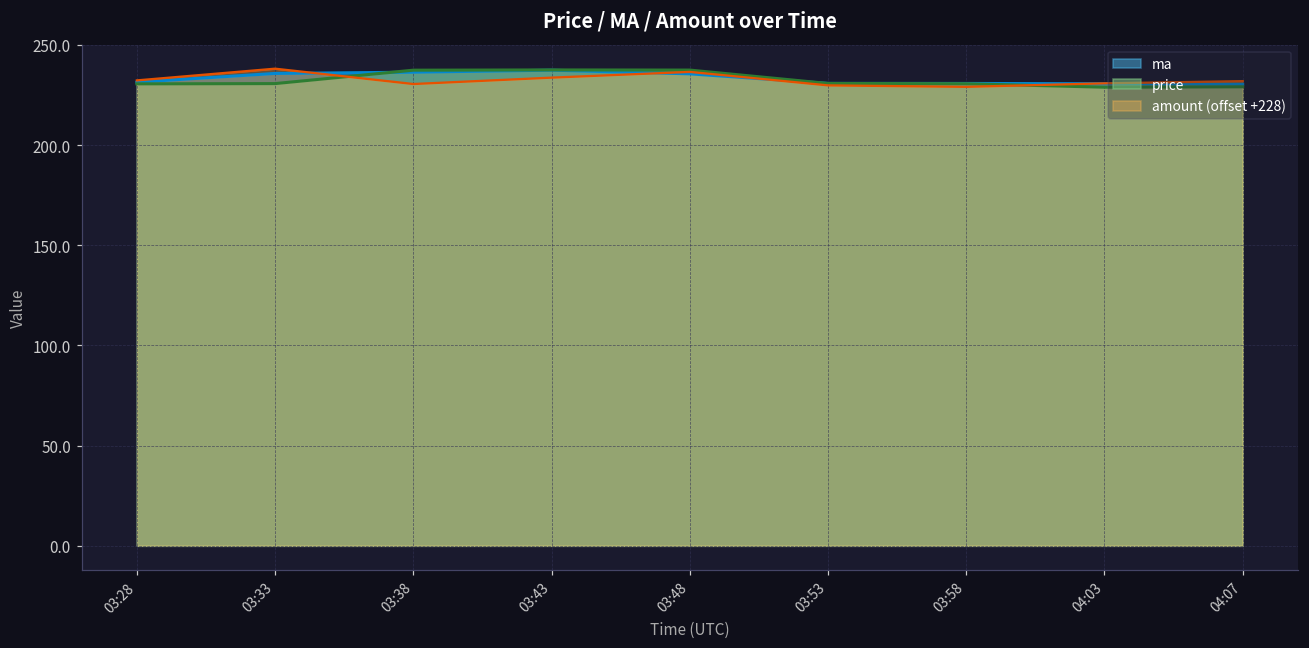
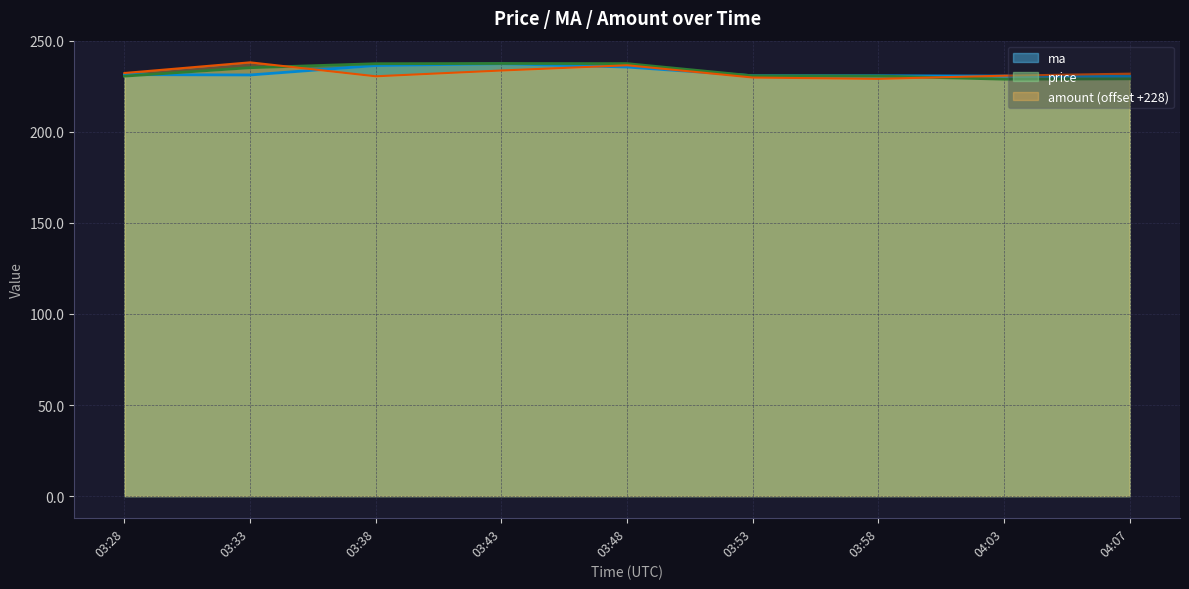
ma, 03:33: 236 -> 231
price, 03:33: 231 -> 235
